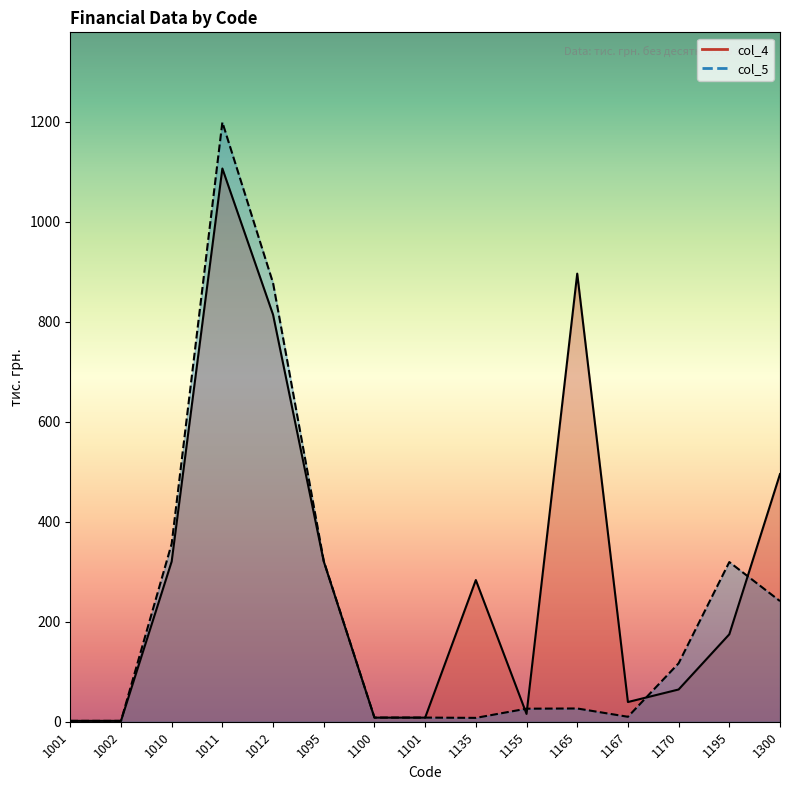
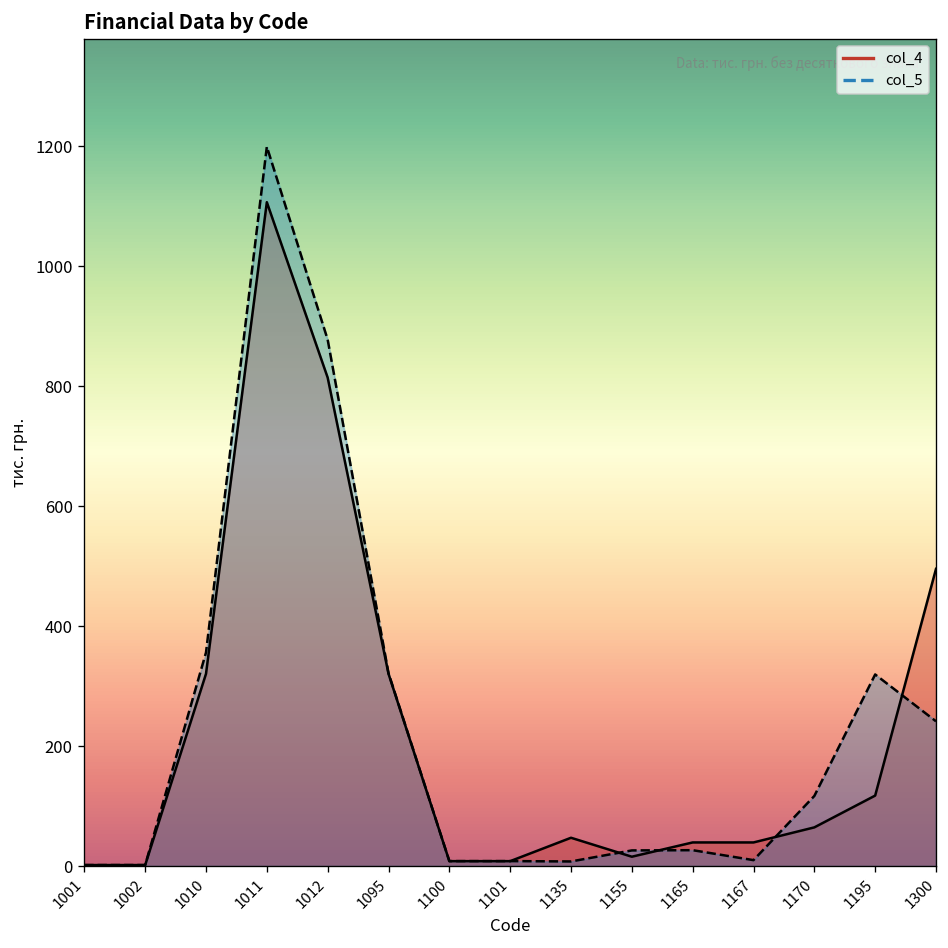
col_4, 1135: 280 -> 50
col_4, 1165: 900 -> 40
col_4, 1195: 170 -> 120
